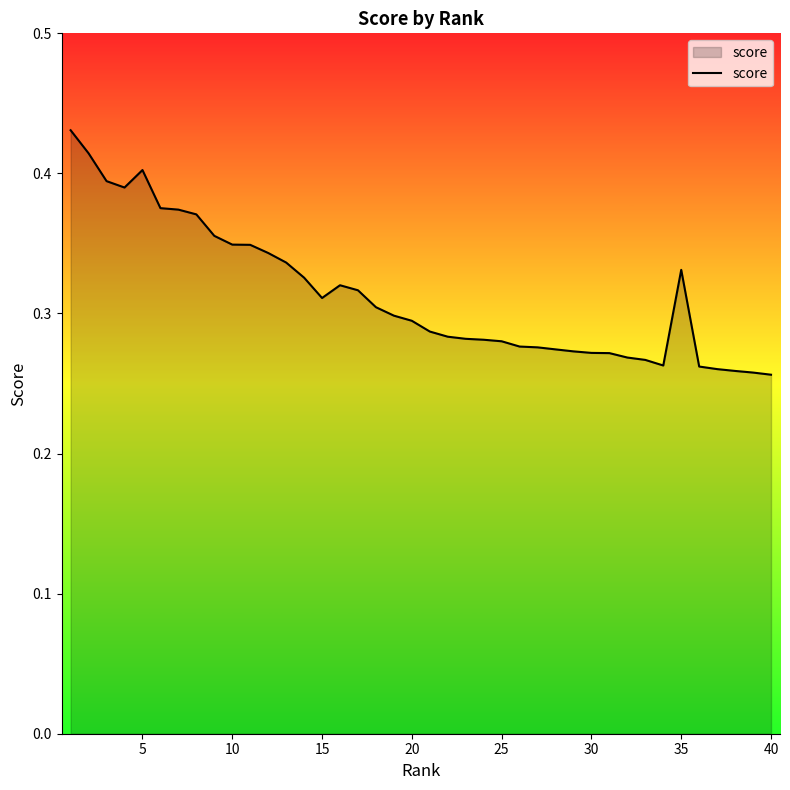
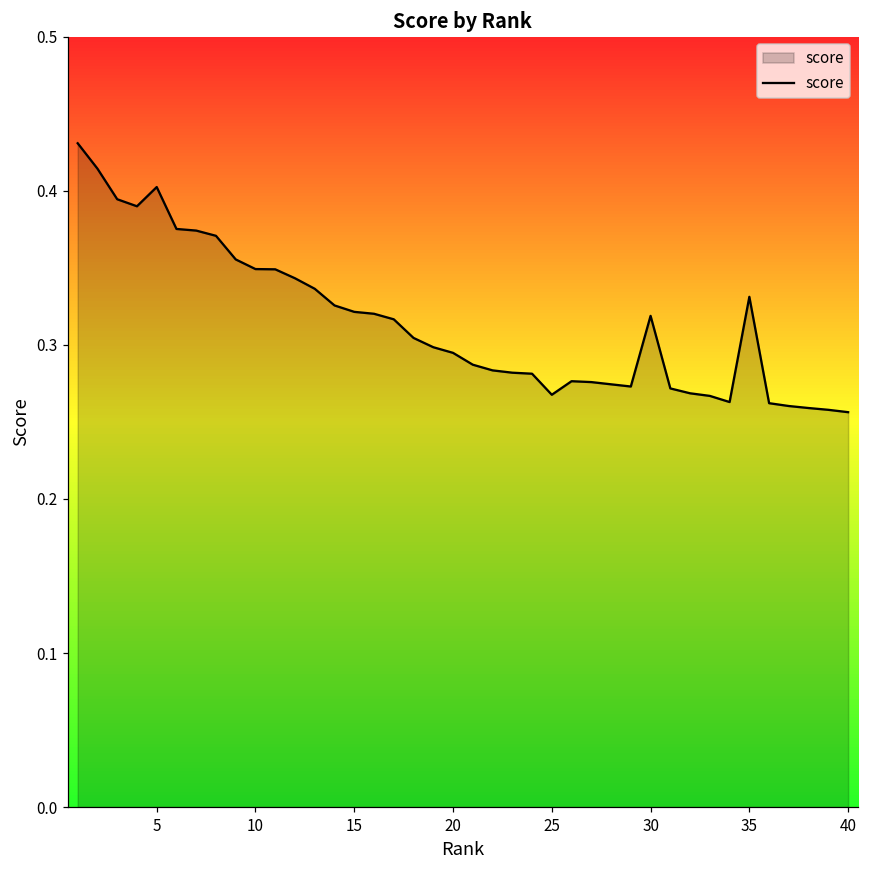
15: 0.311 -> 0.321
25: 0.280 -> 0.268
30: 0.272 -> 0.319
